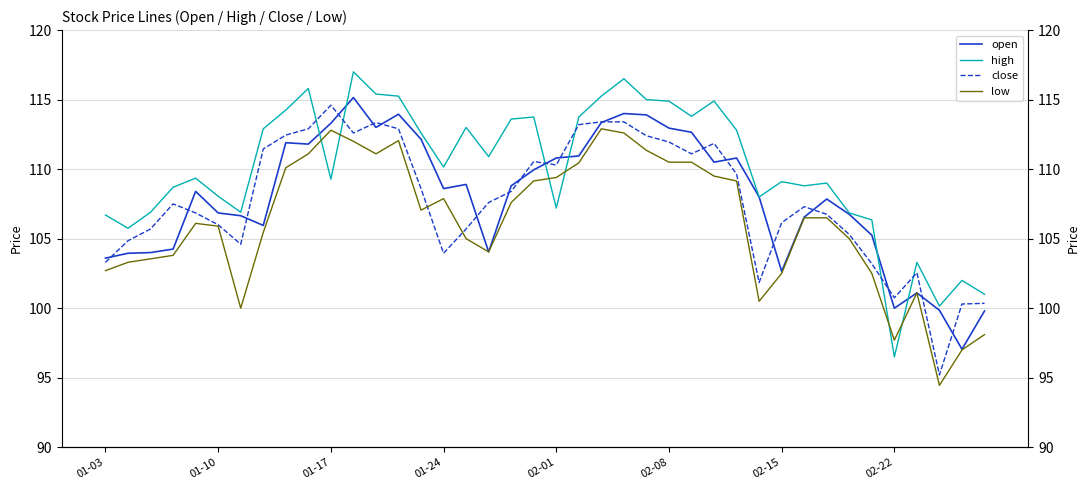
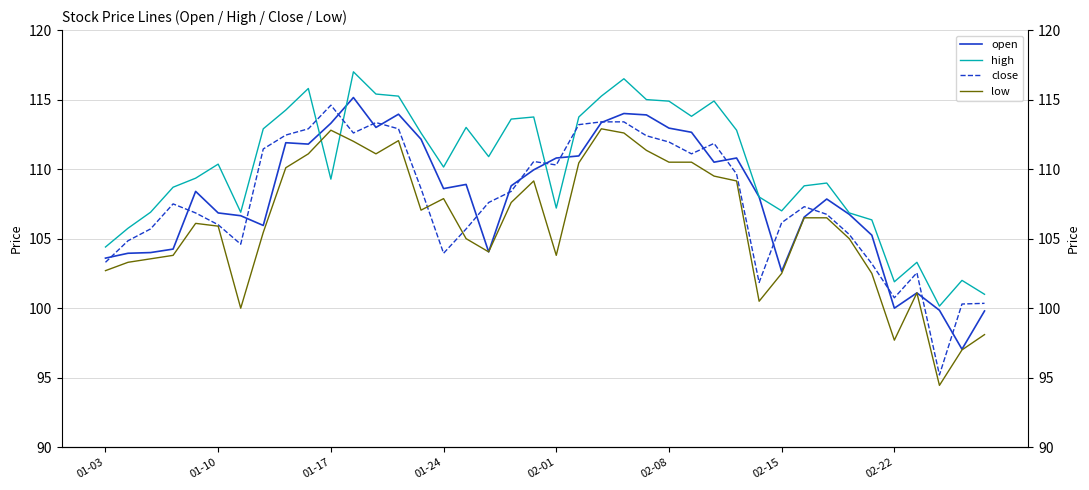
high, 01-03: 106.7 -> 104.4
high, 01-10: 108.1 -> 110.4
low, 02-01: 109.4 -> 103.8
high, 02-15: 109.1 -> 107.0
high, 02-22: 96.5 -> 101.9
